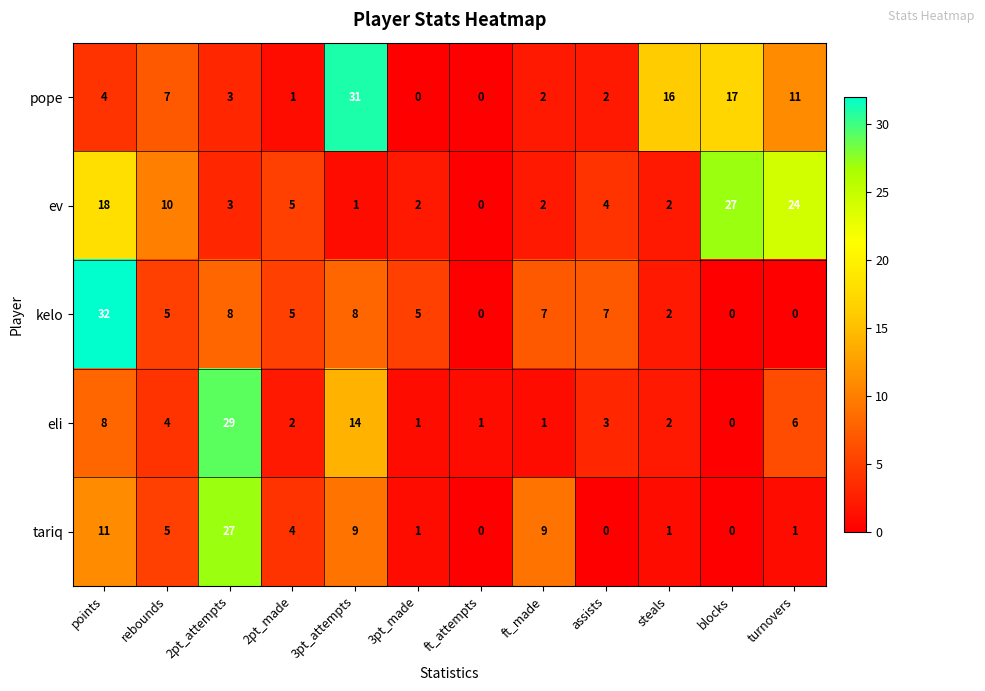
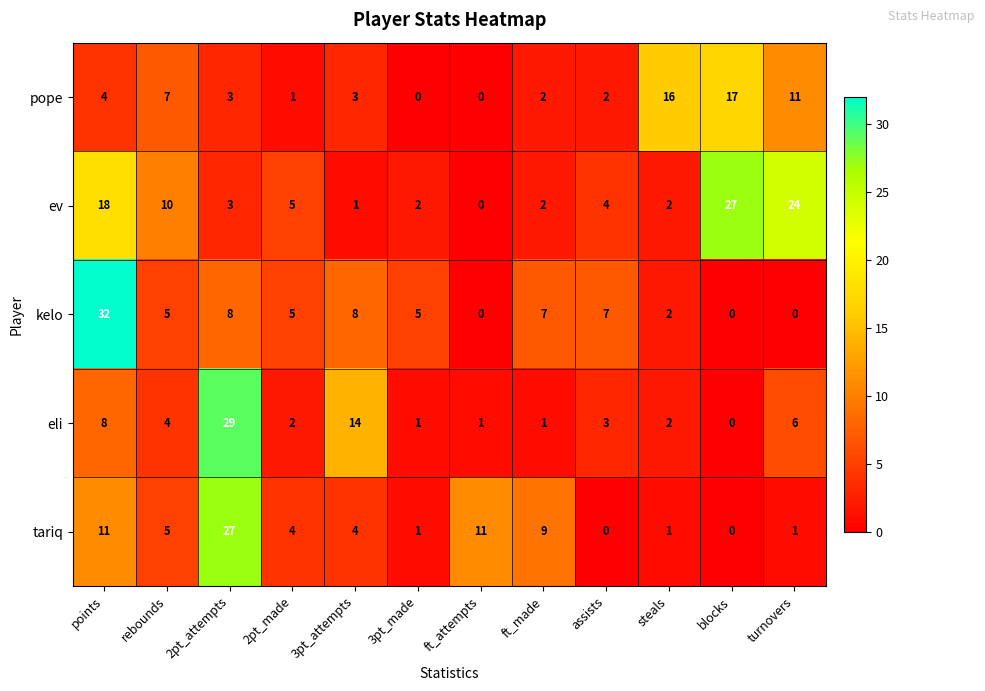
pope, 3pt_attempts: 31 -> 3
tariq, 3pt_attempts: 9 -> 4
tariq, ft_attempts: 0 -> 11
